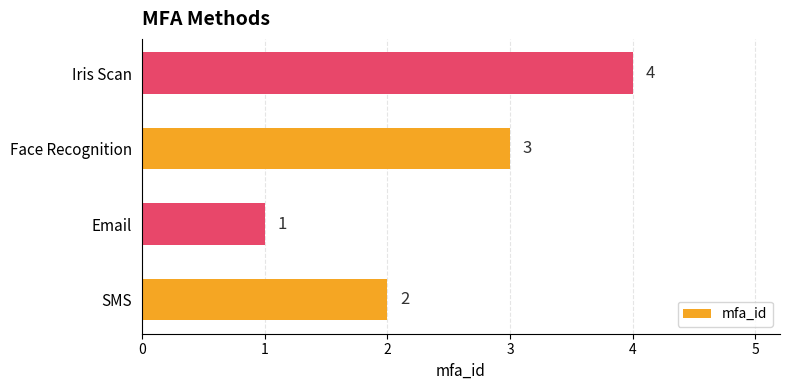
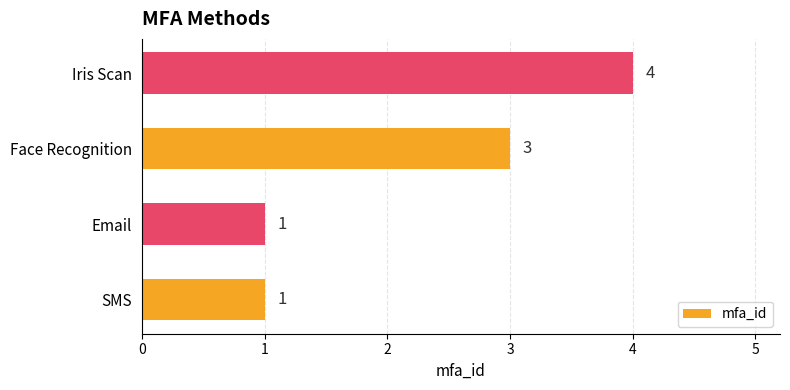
SMS: 2 -> 1
